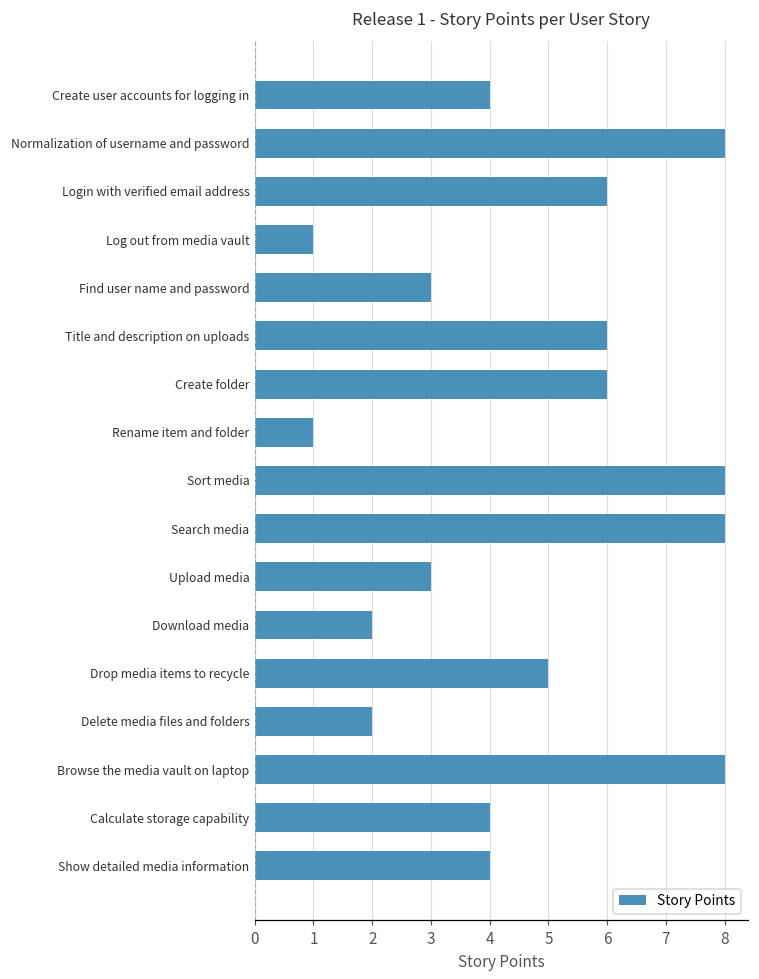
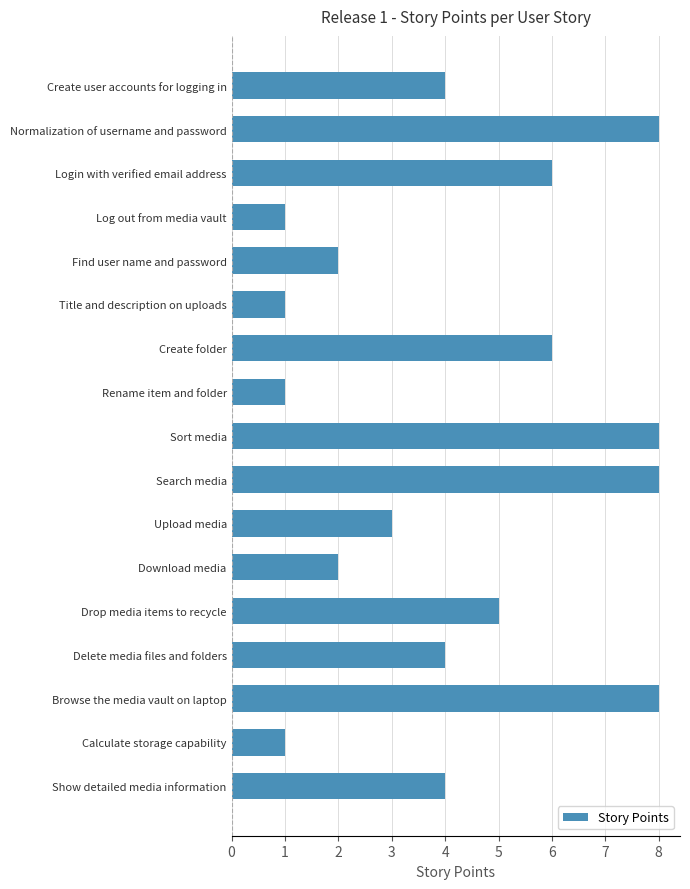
Find user name and password: 3 -> 2
Title and description on uploads: 6 -> 1
Delete media files and folders: 2 -> 4
Calculate storage capability: 4 -> 1
